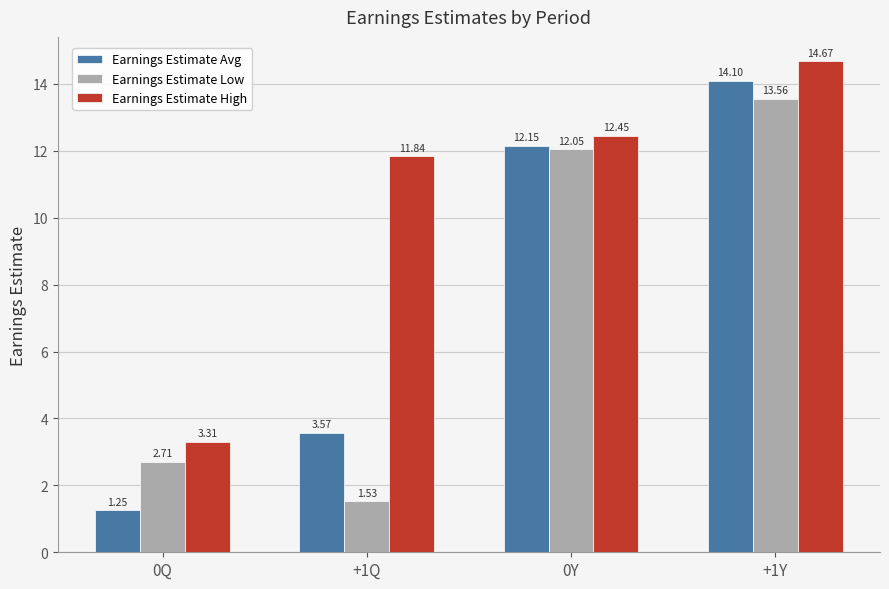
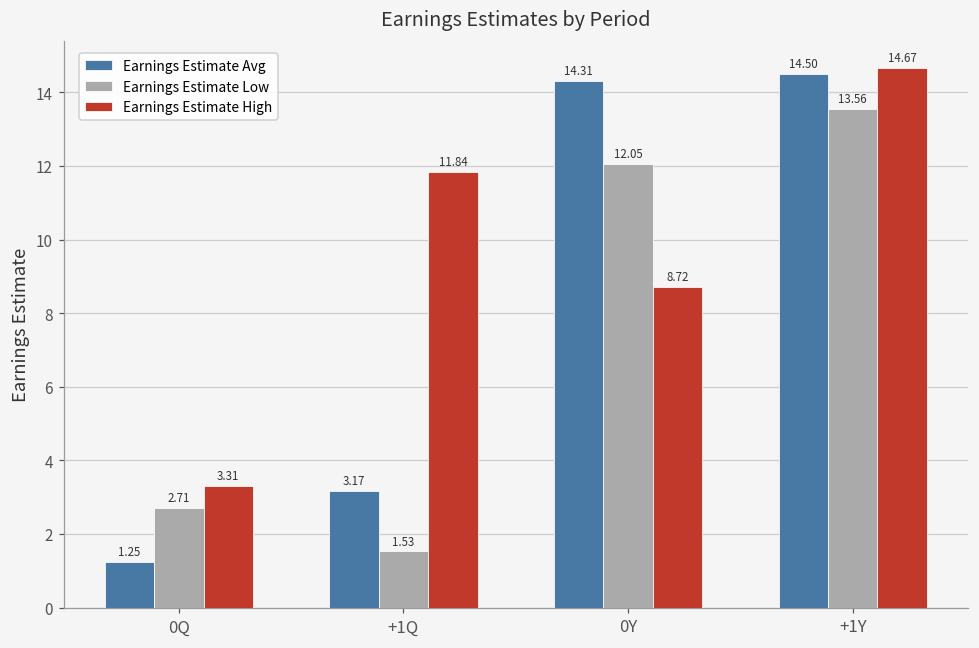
Earnings Estimate Avg, +1Q: 3.57 -> 3.17
Earnings Estimate Avg, 0Y: 12.15 -> 14.31
Earnings Estimate High, 0Y: 12.45 -> 8.72
Earnings Estimate Avg, +1Y: 14.10 -> 14.50
